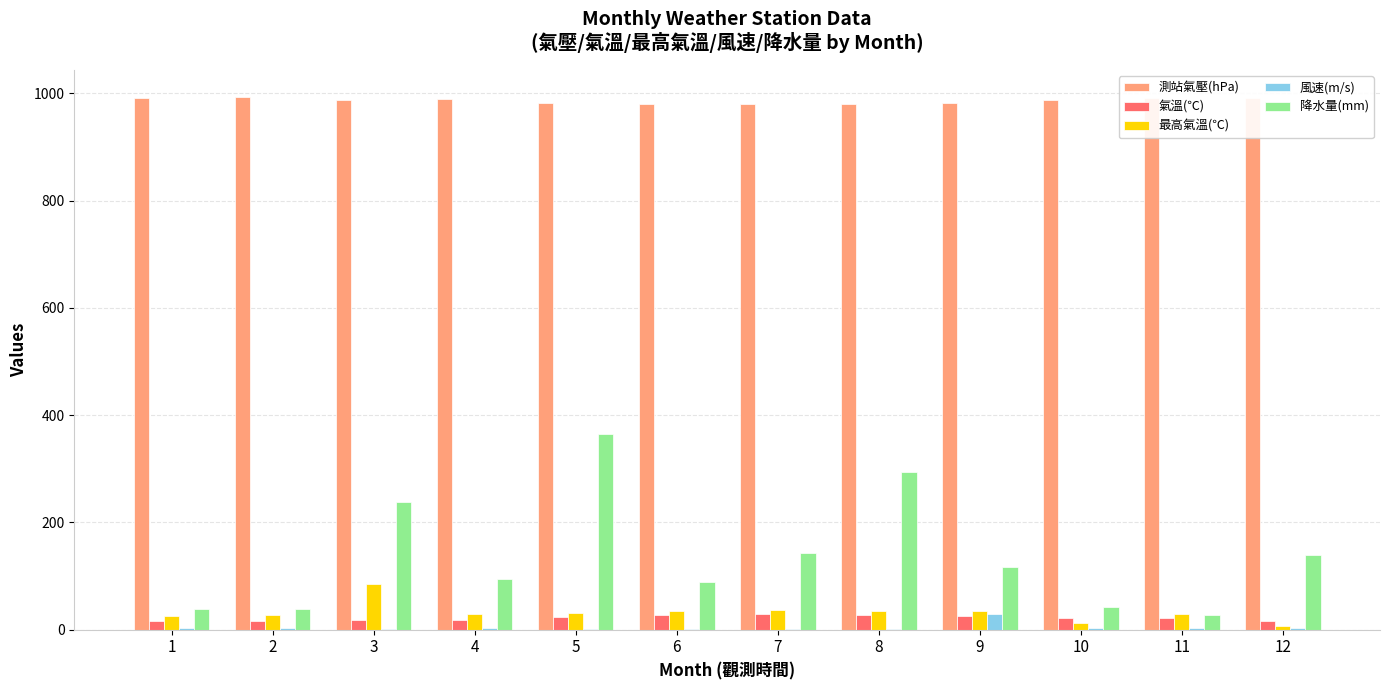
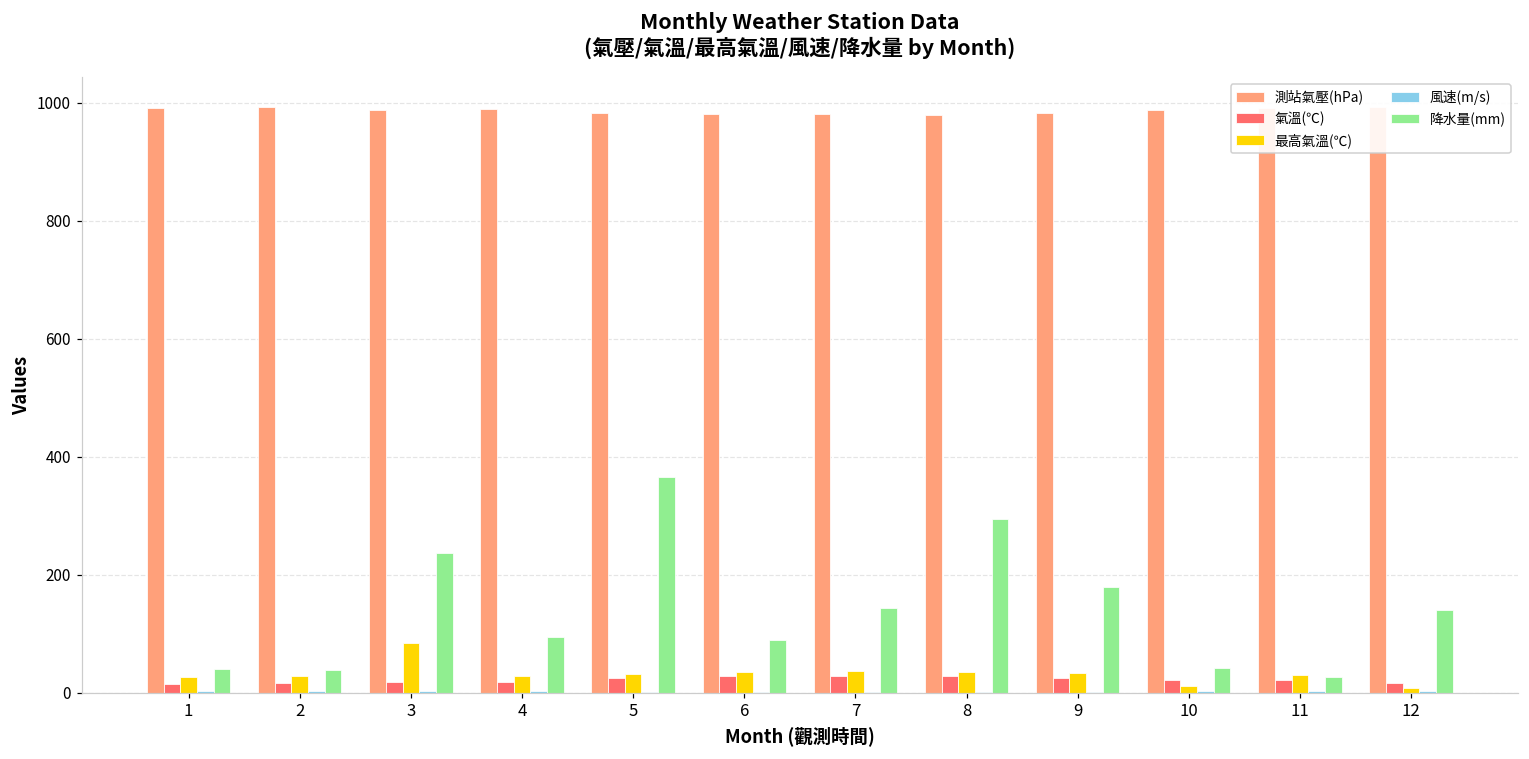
風速(m/s), 9: 30 -> 0
降水量(mm), 9: 120 -> 180
